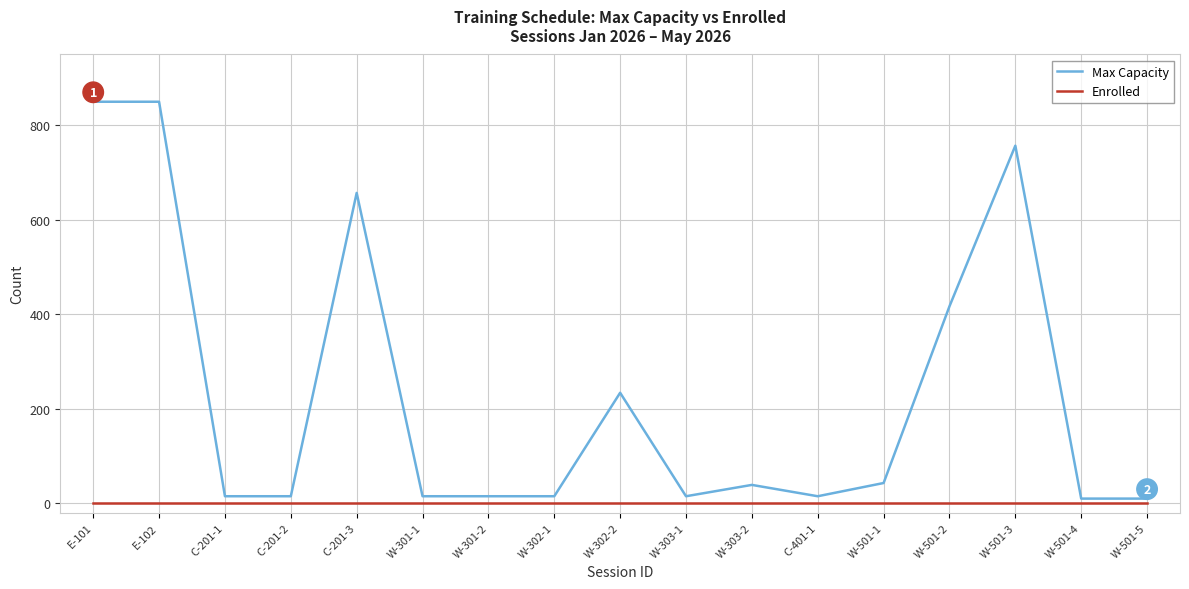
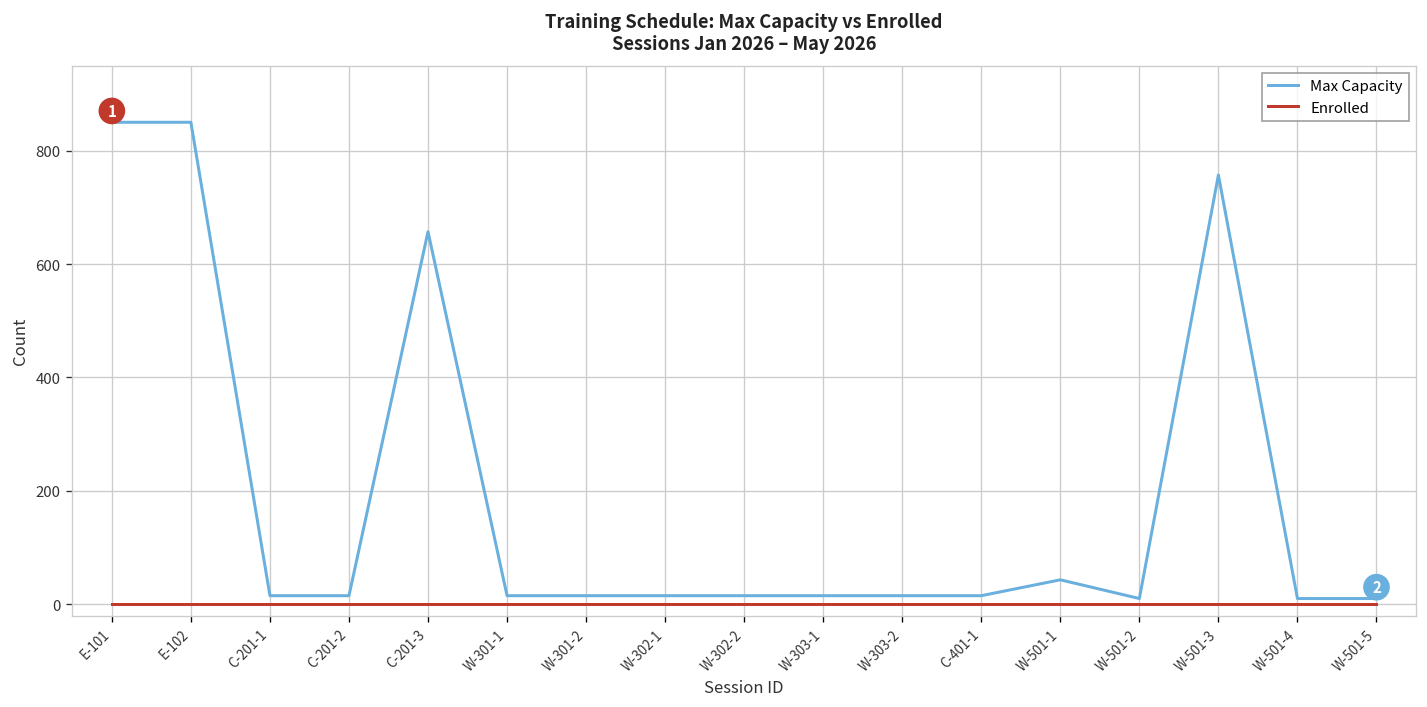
Max Capacity, W-302-2: 230 -> 20
Max Capacity, W-303-2: 40 -> 20
Max Capacity, W-501-2: 420 -> 10
